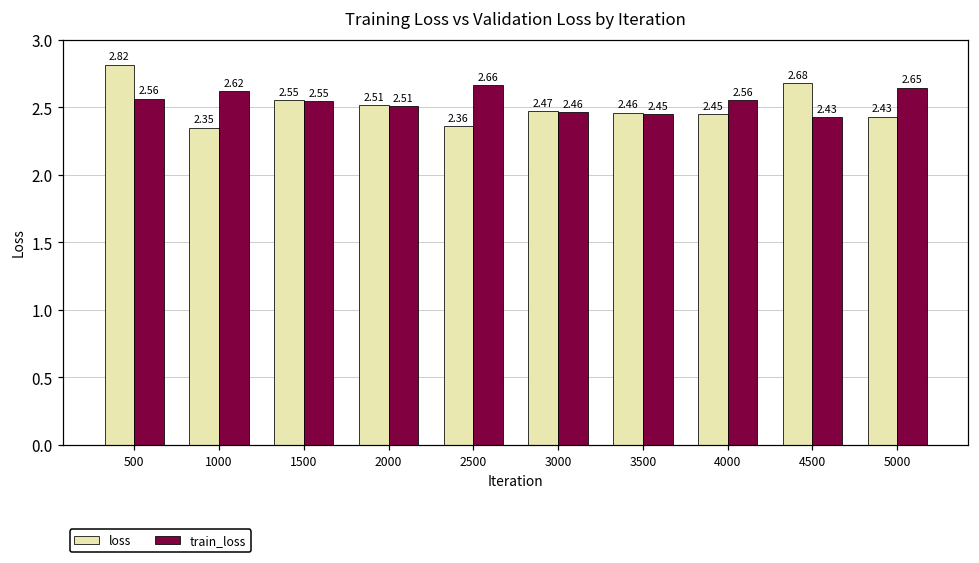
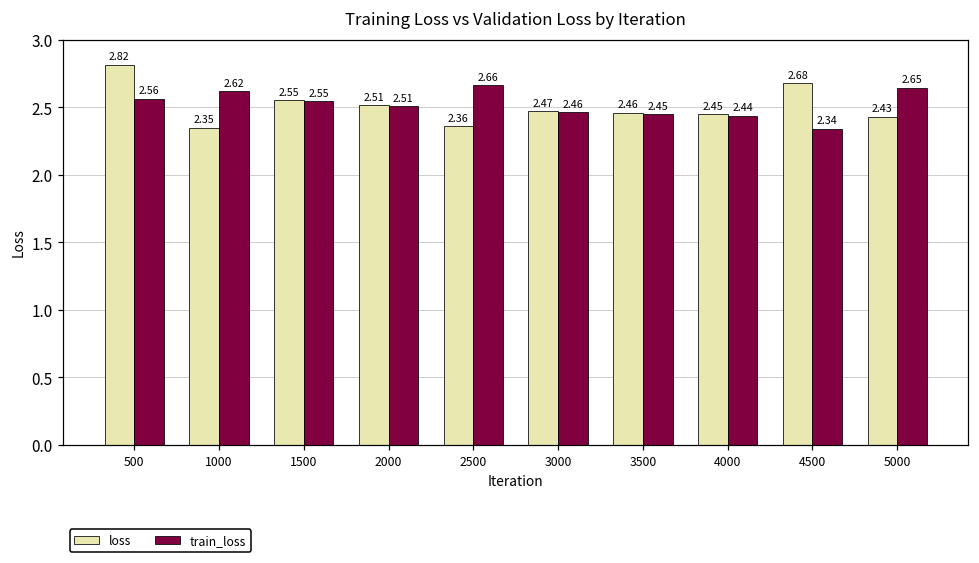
train_loss, 4000: 2.56 -> 2.44
train_loss, 4500: 2.43 -> 2.34
